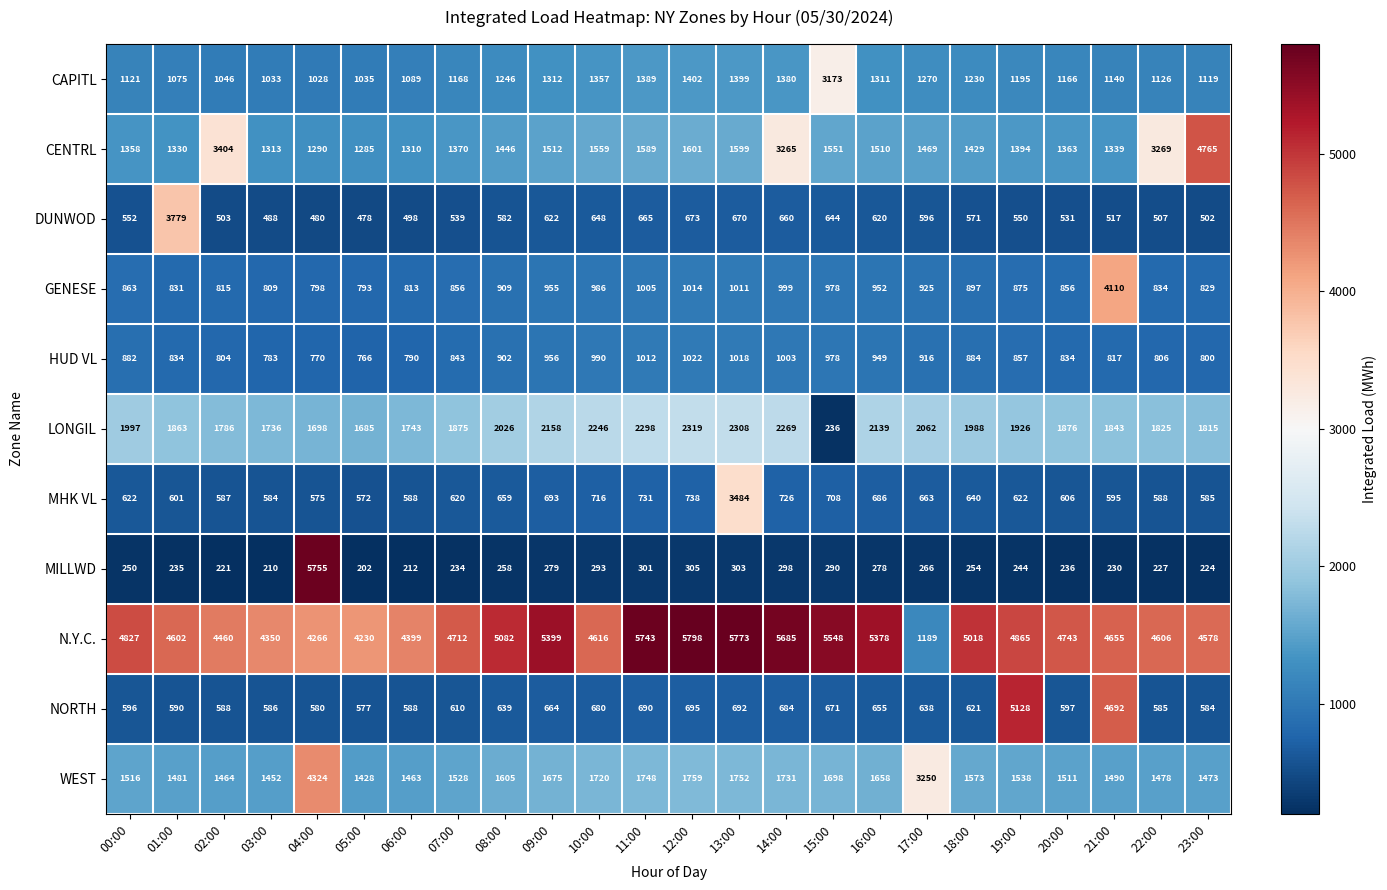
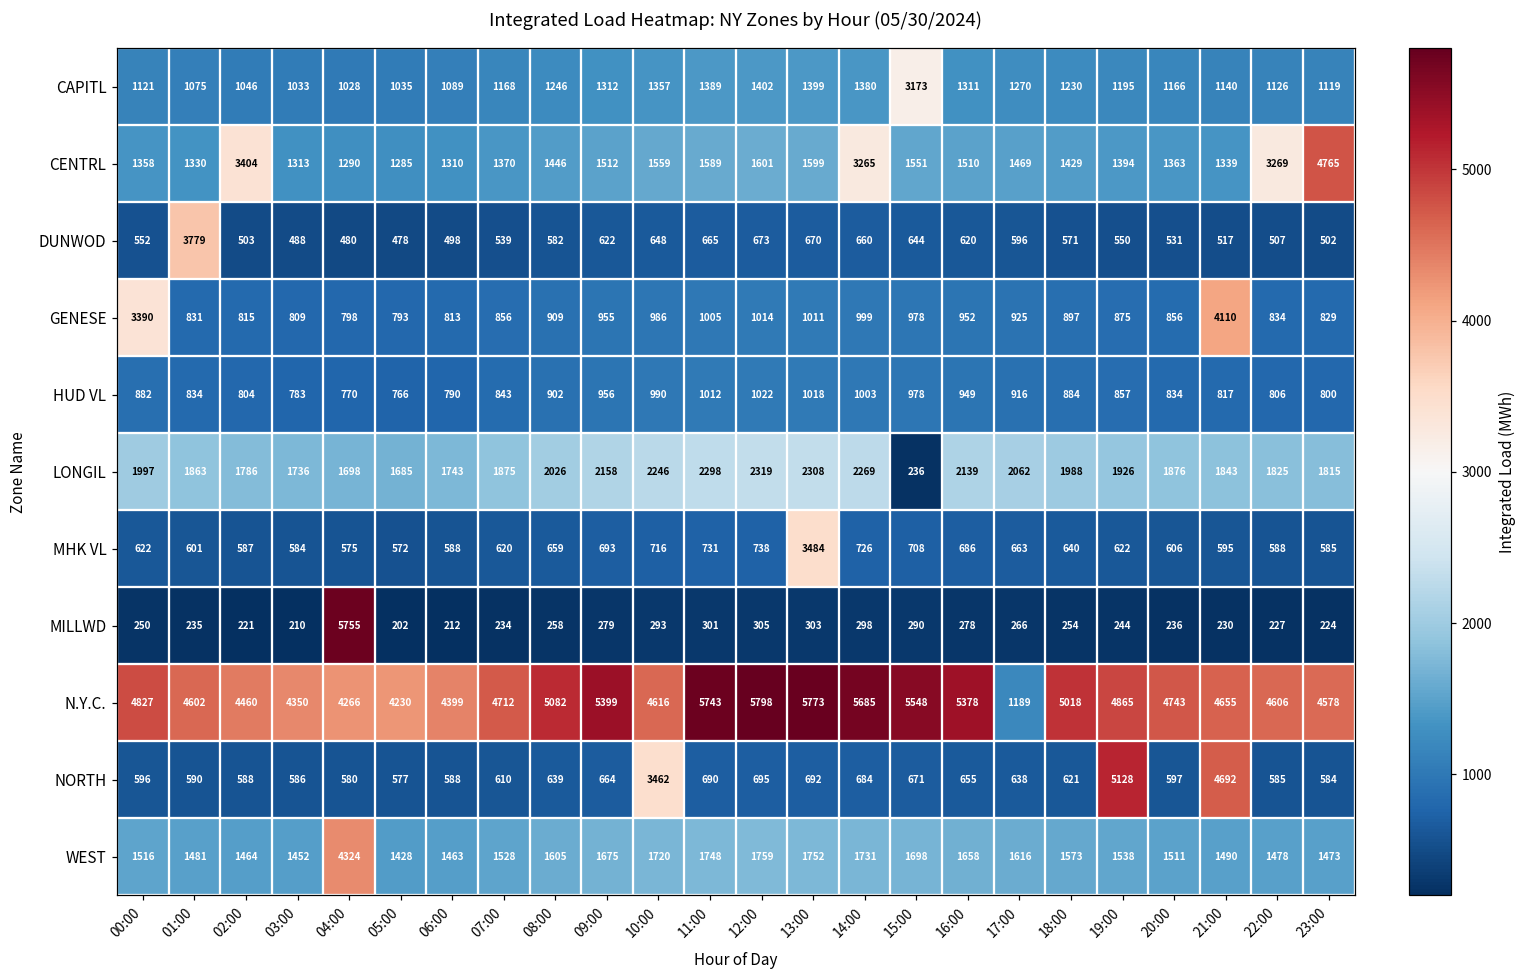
GENESE, 00:00: 863 -> 3390
NORTH, 10:00: 680 -> 3462
WEST, 17:00: 3250 -> 1616
